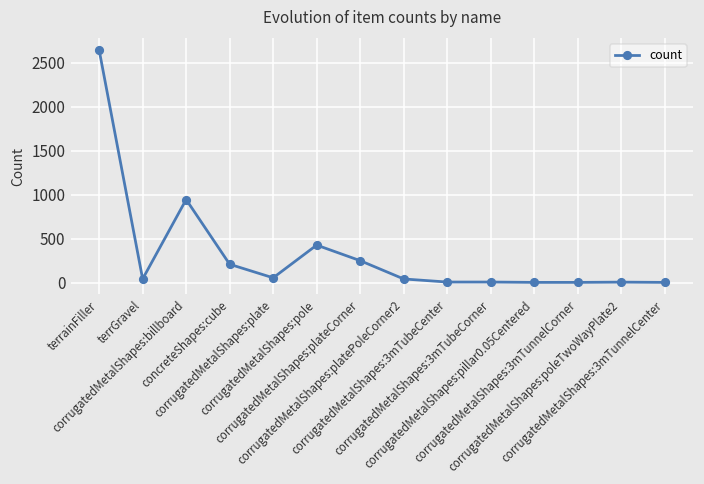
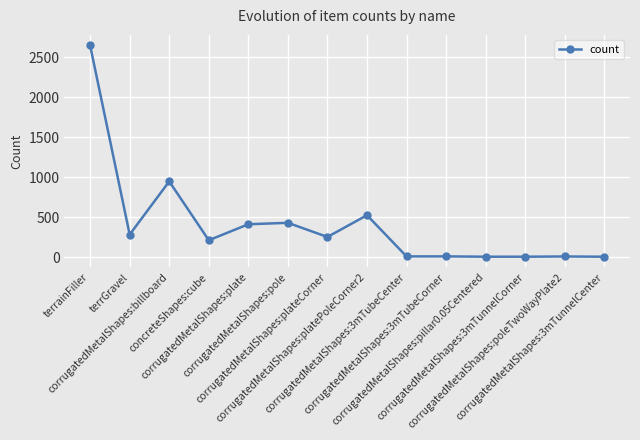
terrGravel: 0 -> 300
corrugatedMetalShapes:plate: 100 -> 400
corrugatedMetalShapes:platePoleCorner2: 0 -> 500
